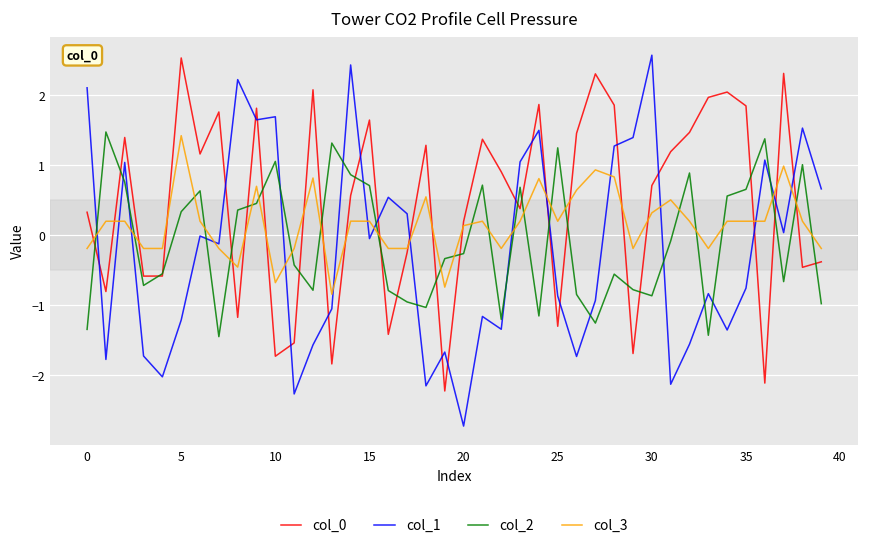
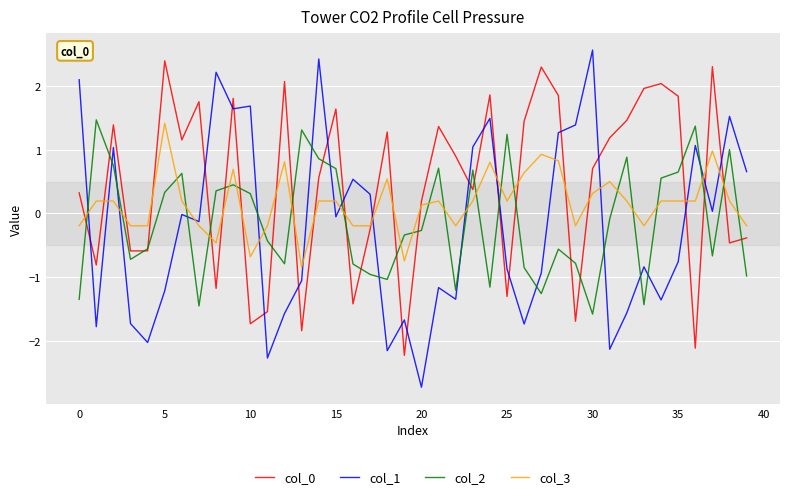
col_0, 5: 2.5 -> 2.4
col_2, 10: 1.0 -> 0.3
col_2, 30: -0.9 -> -1.6
